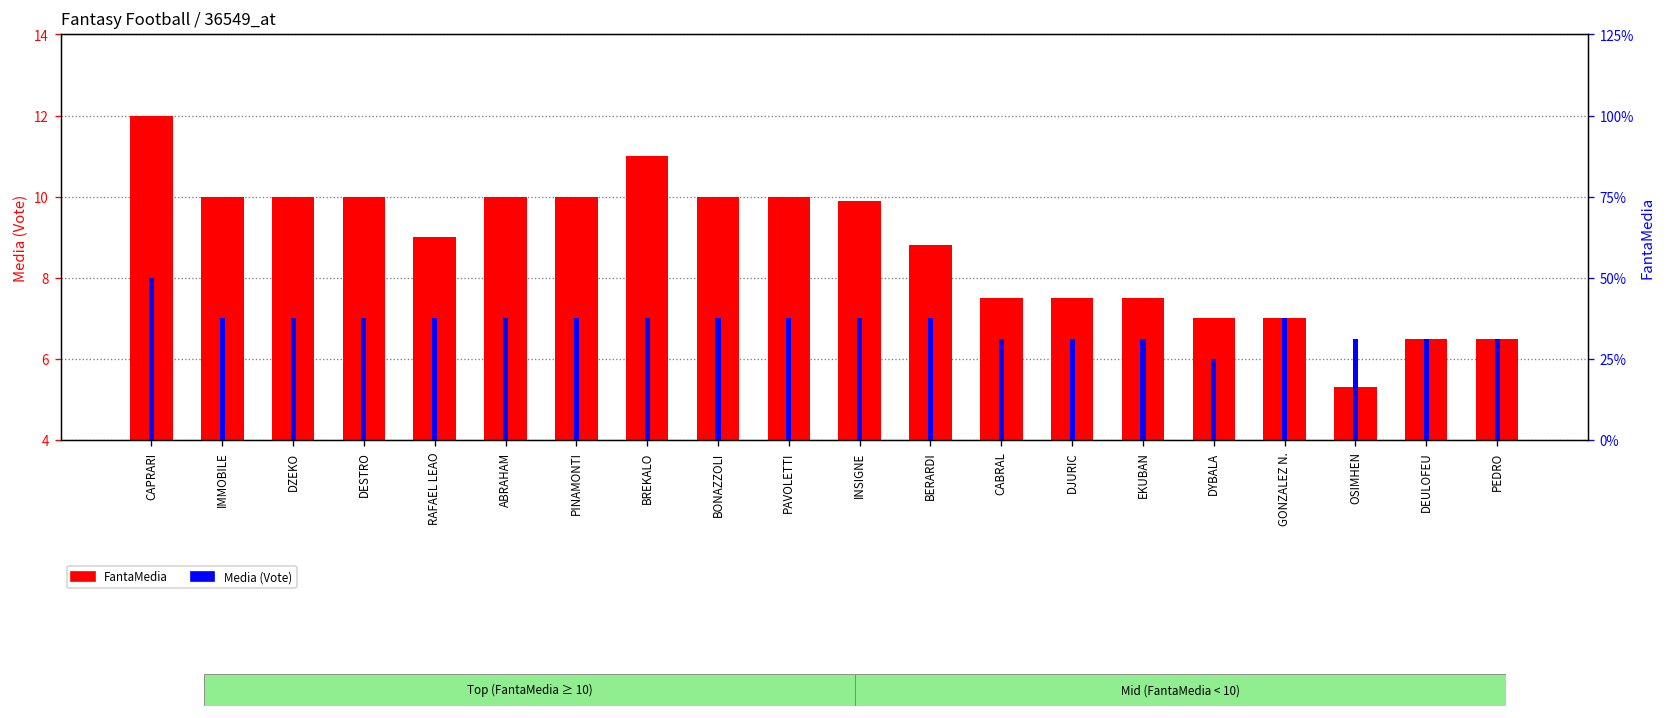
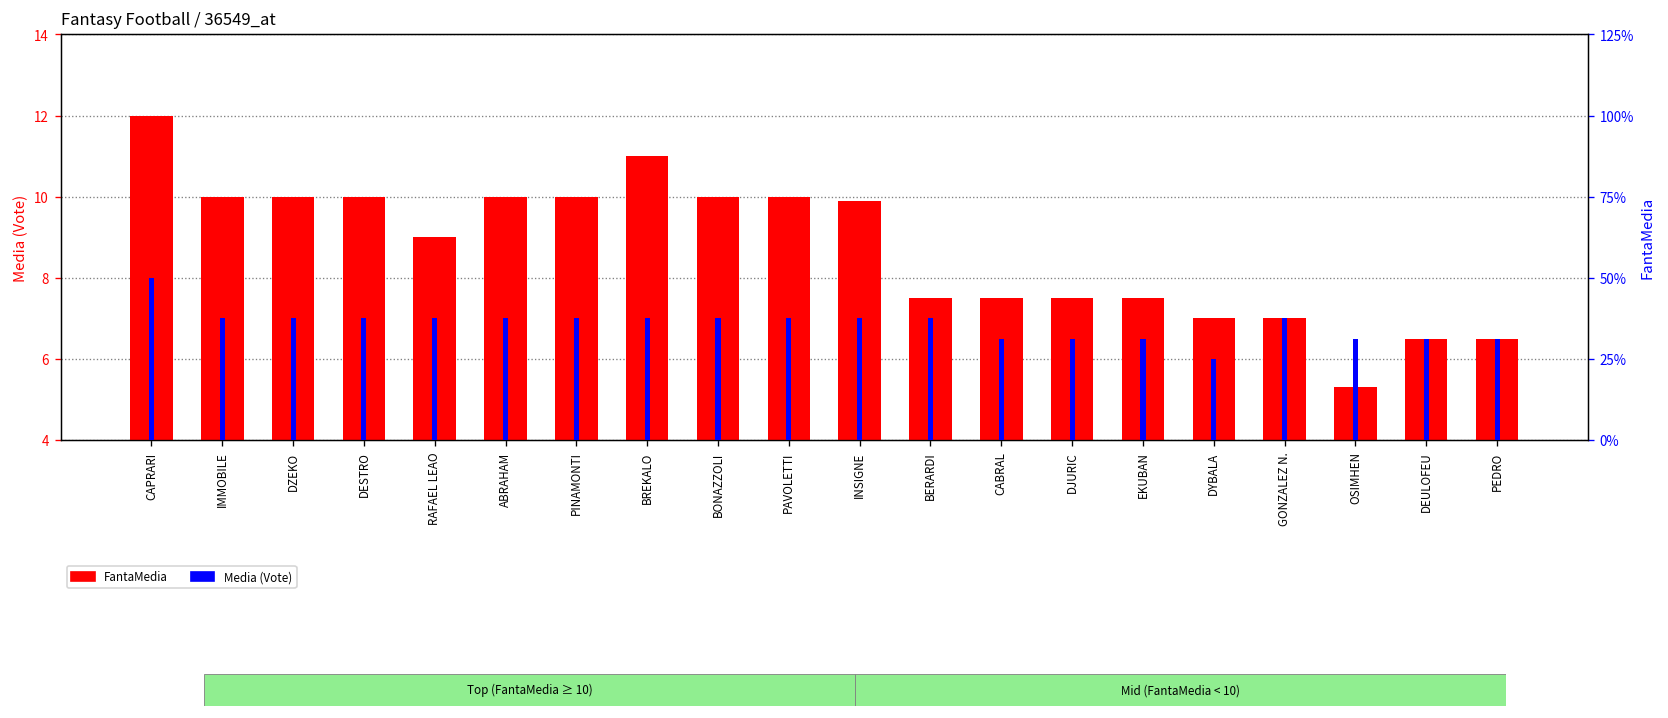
FantaMedia, BERARDI: 8.8 -> 7.5
